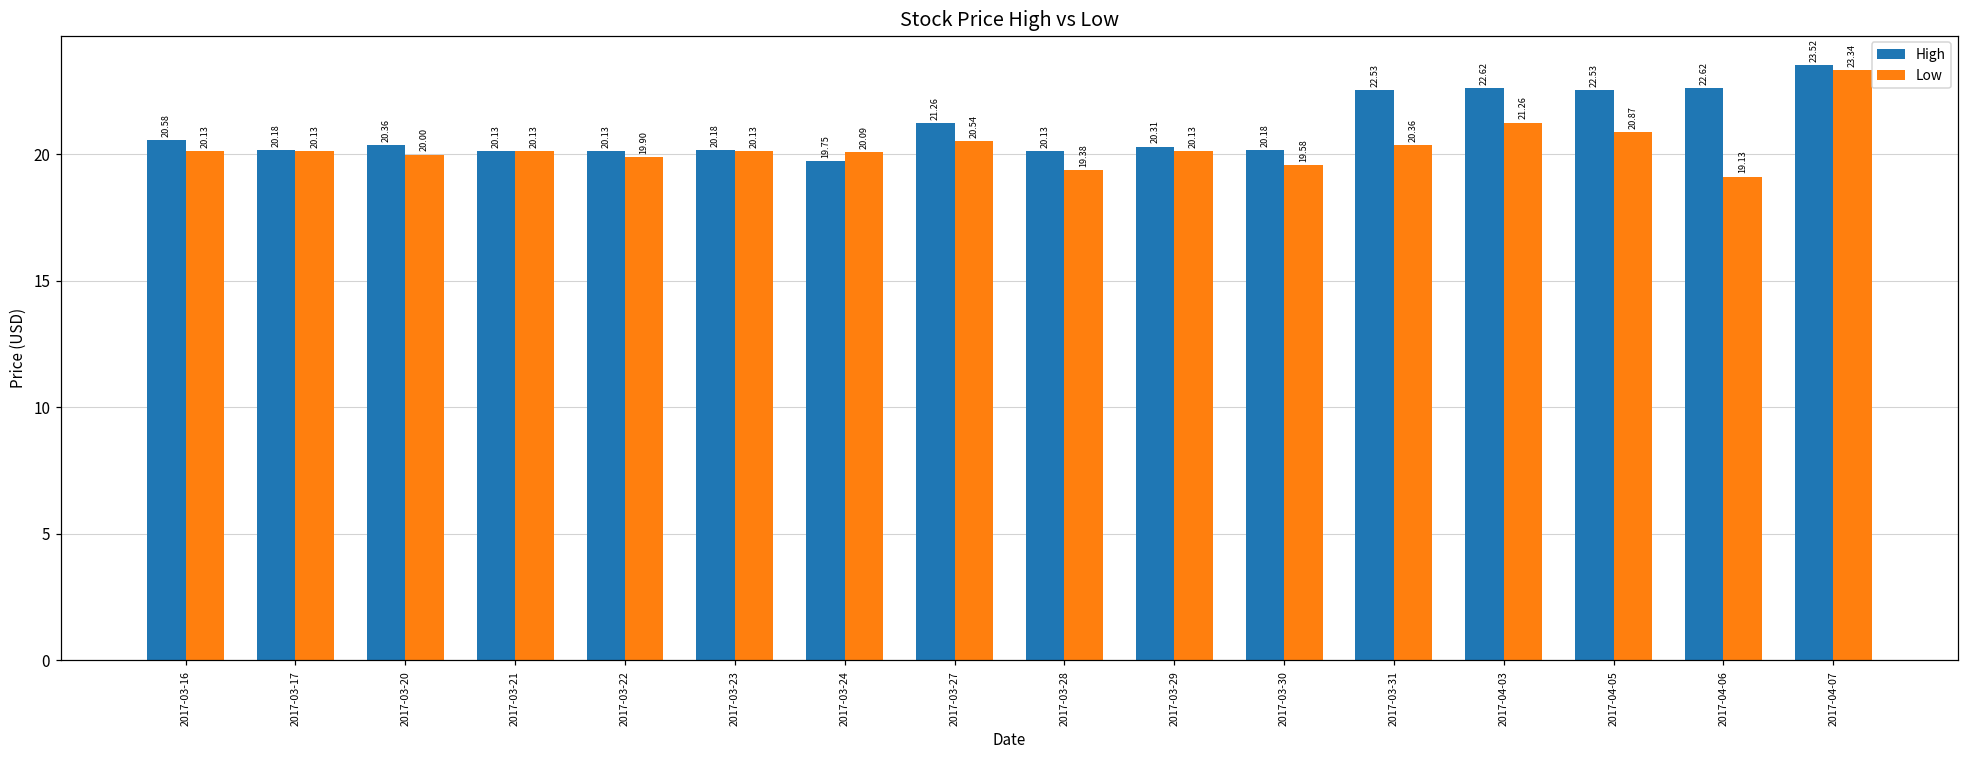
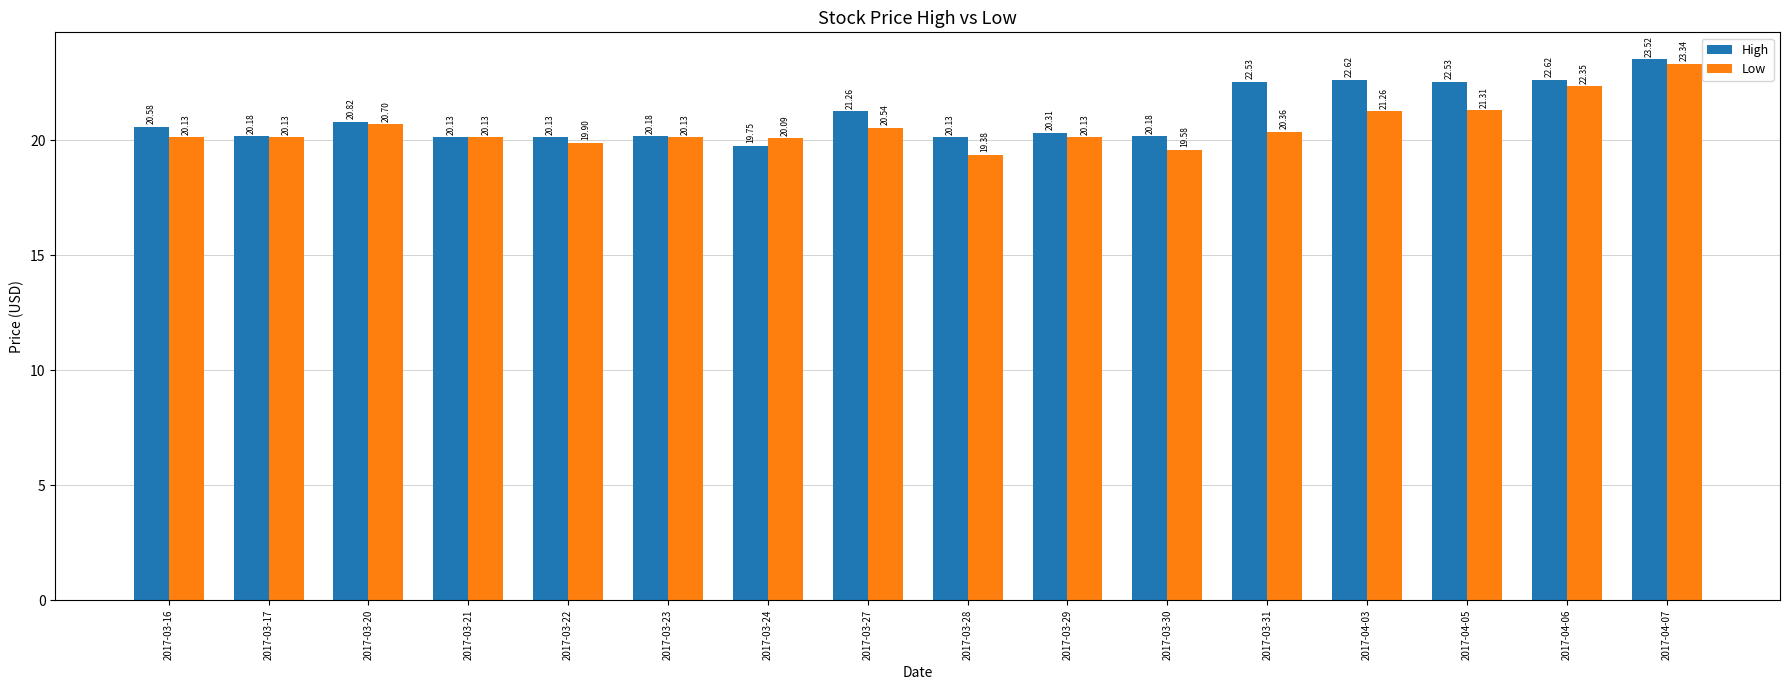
High, 2017-03-20: 20.36 -> 20.82
Low, 2017-03-20: 20.00 -> 20.70
Low, 2017-04-05: 20.87 -> 21.31
Low, 2017-04-06: 19.13 -> 22.35
